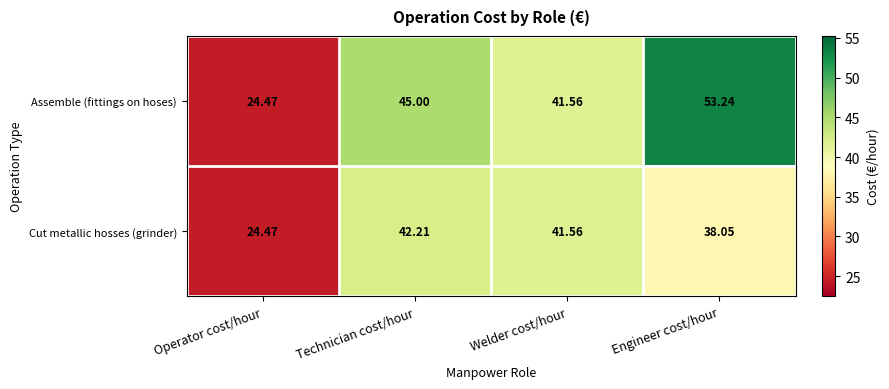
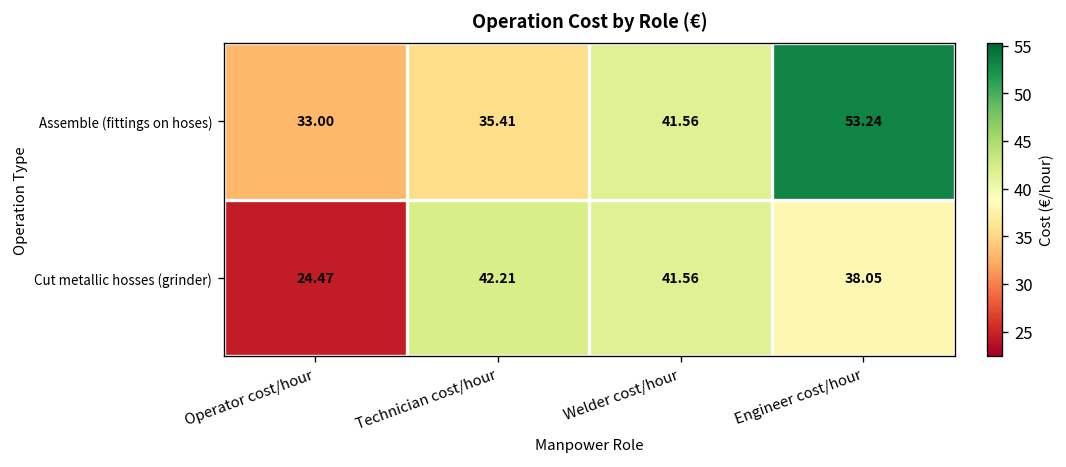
Assemble (fittings on hoses), Operator cost/hour: 24.47 -> 33.00
Assemble (fittings on hoses), Technician cost/hour: 45.00 -> 35.41
